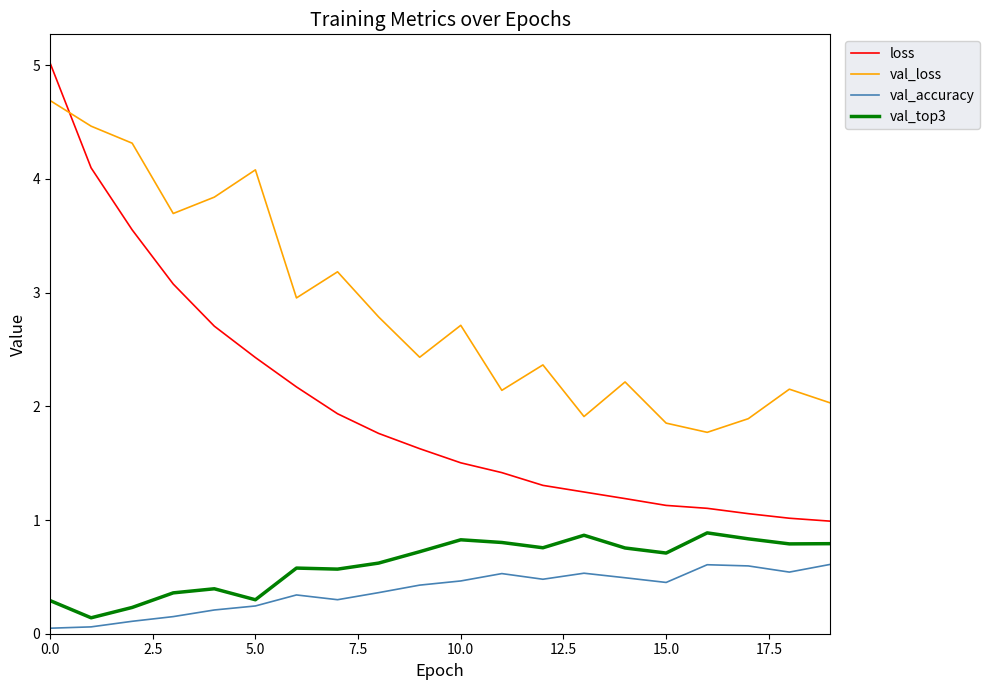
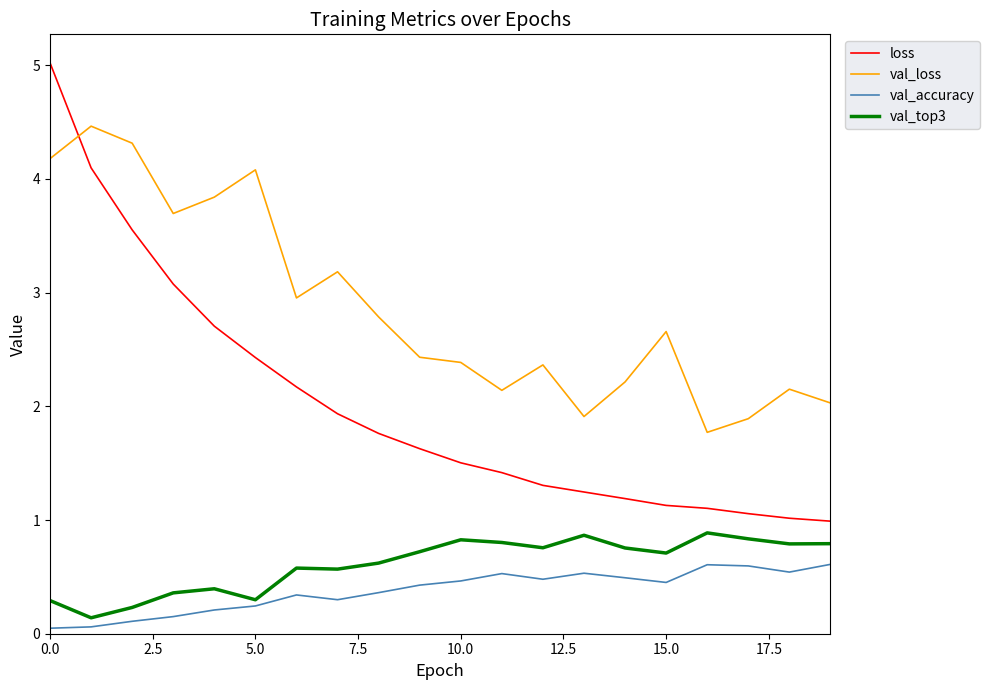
val_loss, 0.0: 4.69 -> 4.18
val_loss, 10.0: 2.71 -> 2.39
val_loss, 15.0: 1.85 -> 2.66
